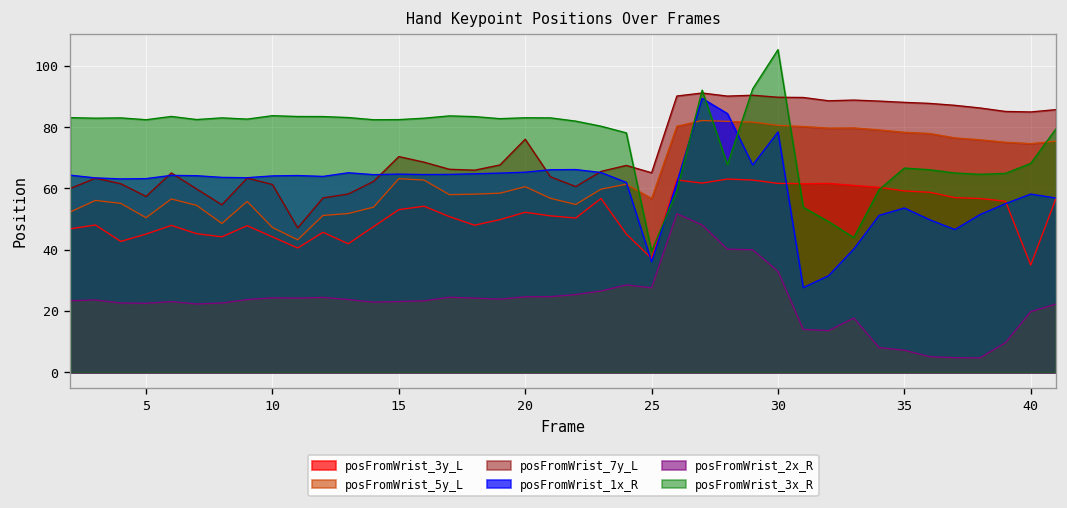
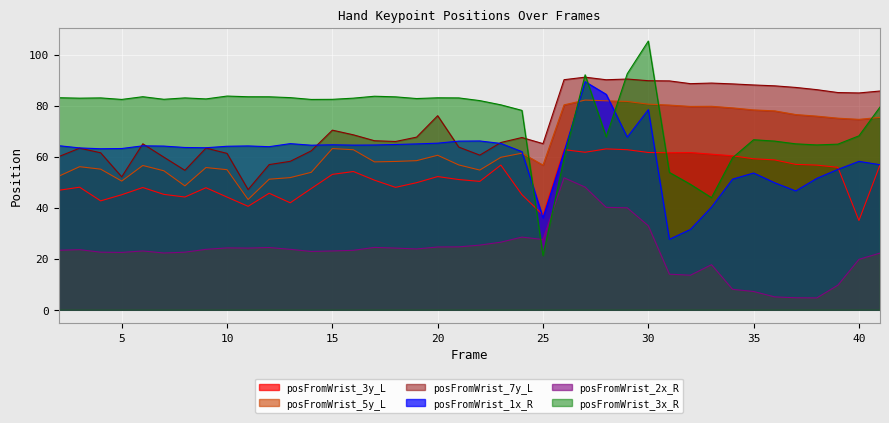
posFromWrist_7y_L, 5: 57 -> 52
posFromWrist_5y_L, 10: 47 -> 55
posFromWrist_3x_R, 25: 39 -> 21
